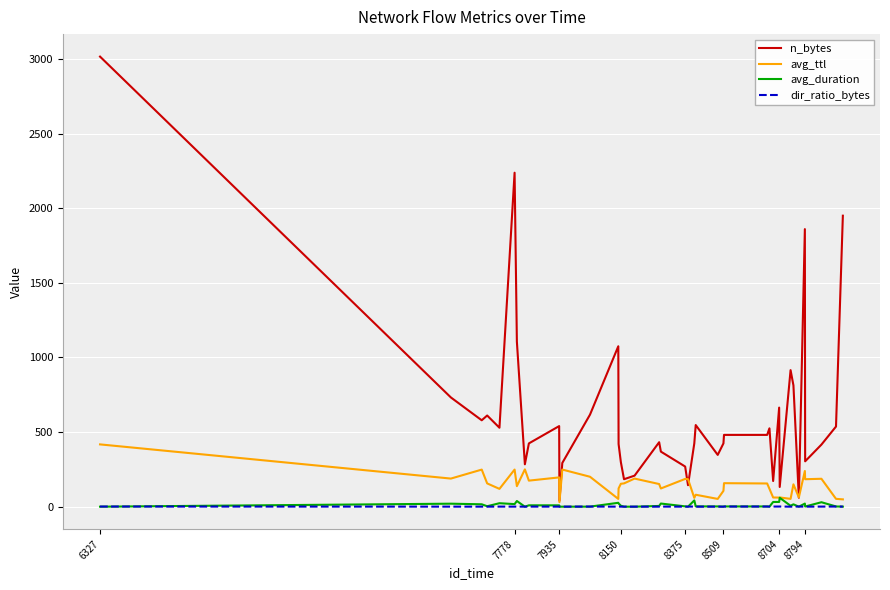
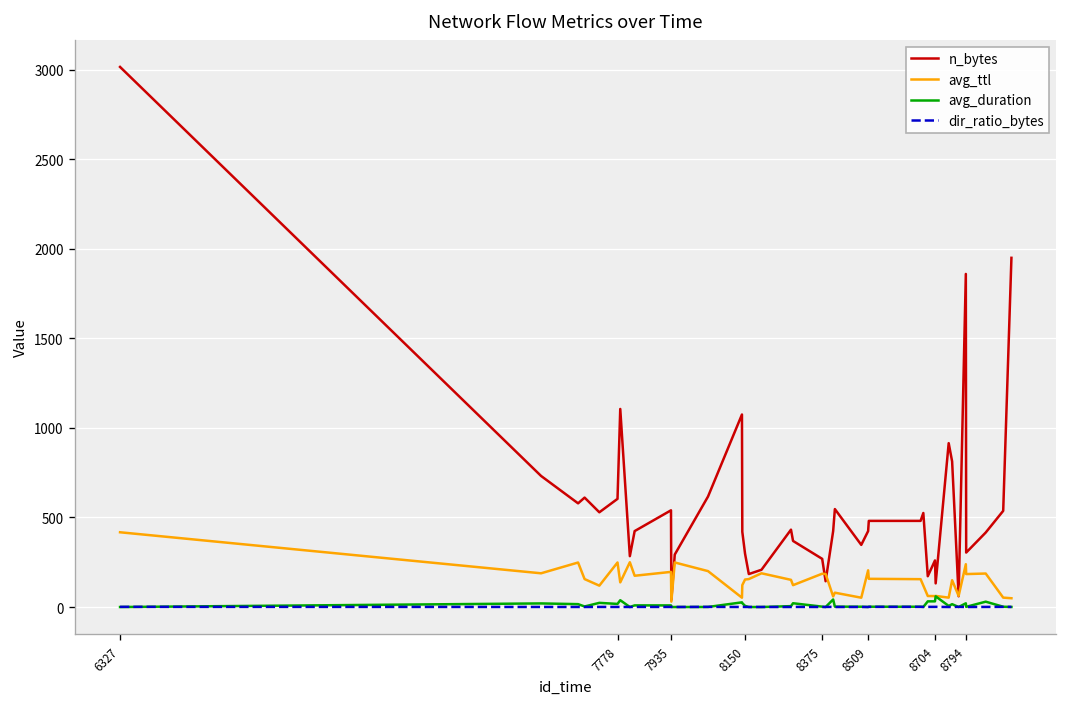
n_bytes, 7778: 2240 -> 600
avg_ttl, 8509: 110 -> 210
n_bytes, 8704: 660 -> 260
